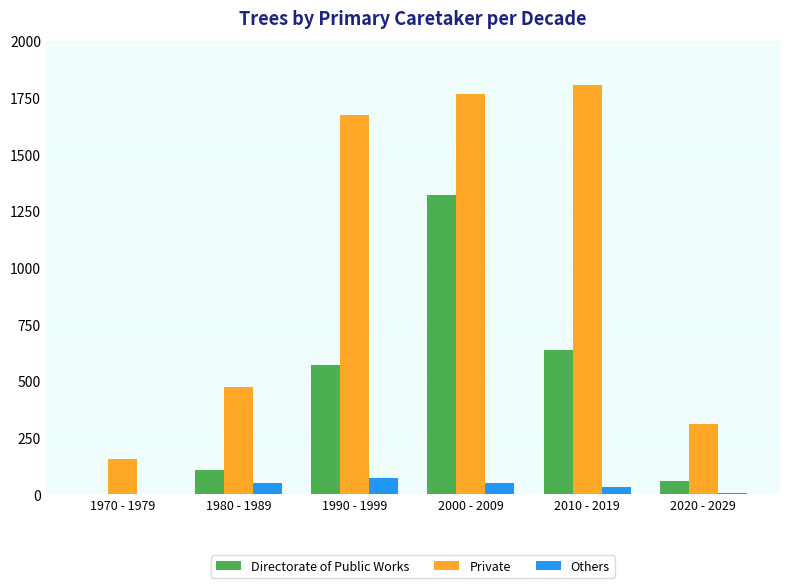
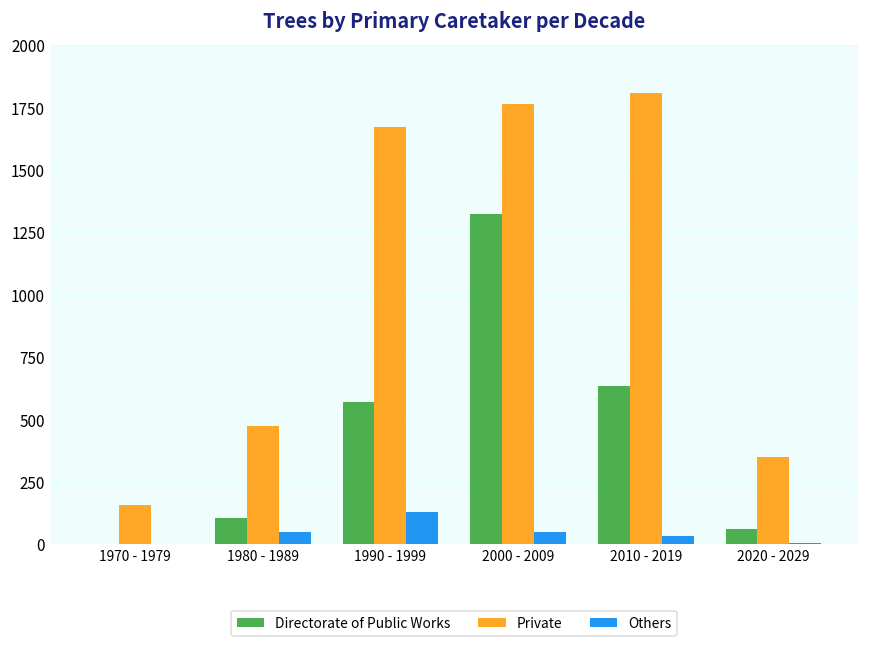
Others, 1990 - 1999: 70 -> 130
Private, 2020 - 2029: 310 -> 350
